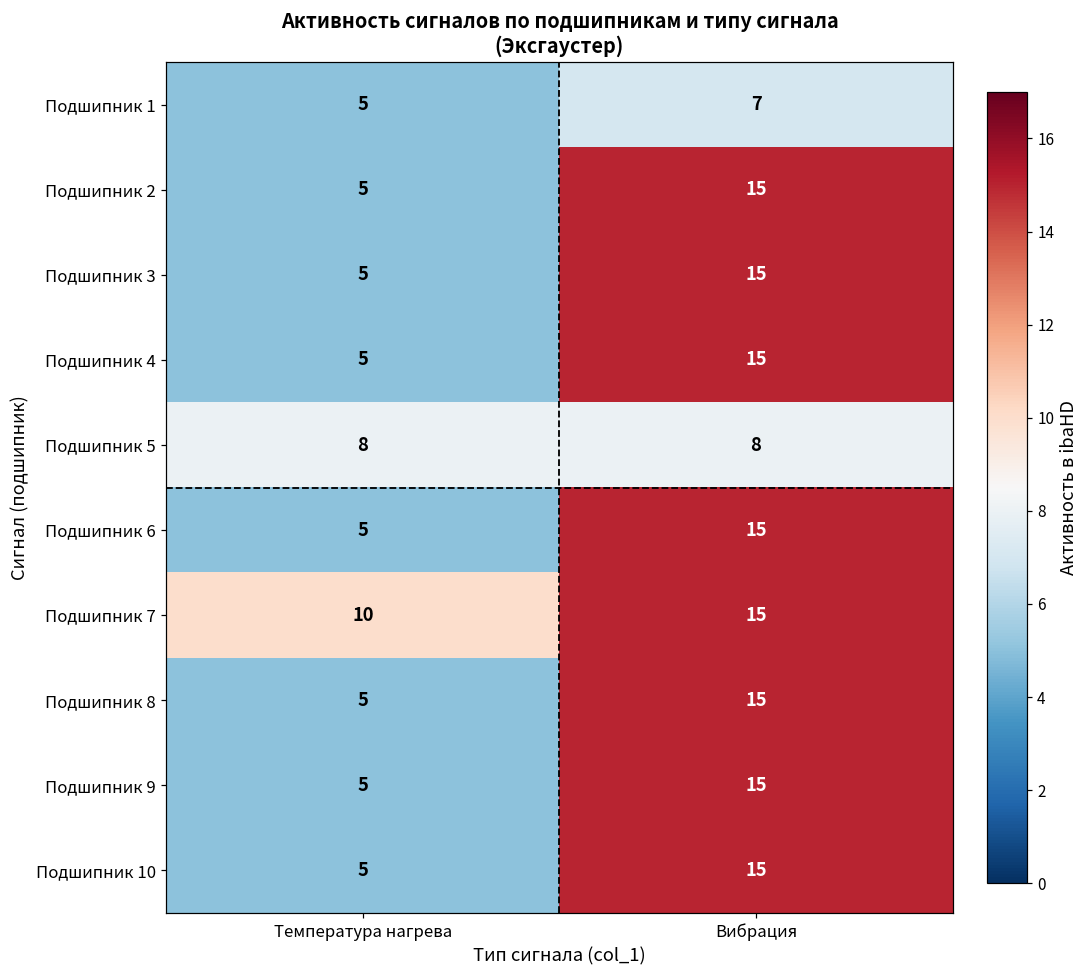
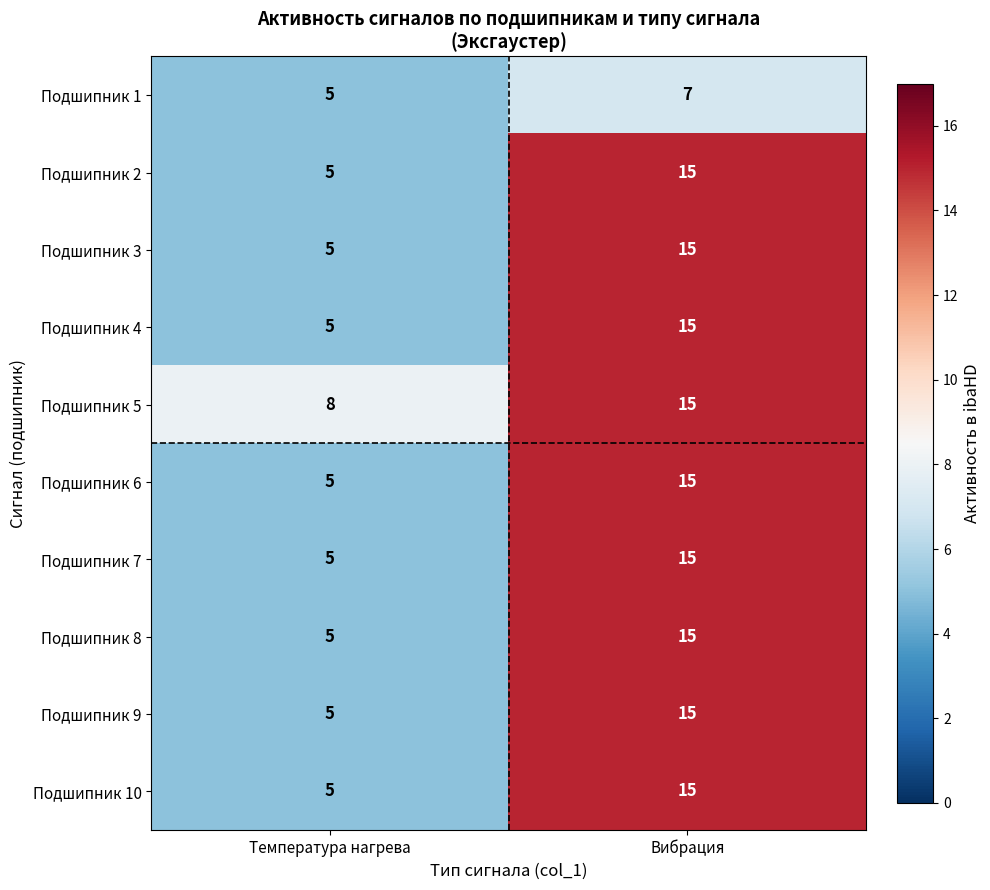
Подшипник 5, Вибрация: 8 -> 15
Подшипник 7, Температура нагрева: 10 -> 5
